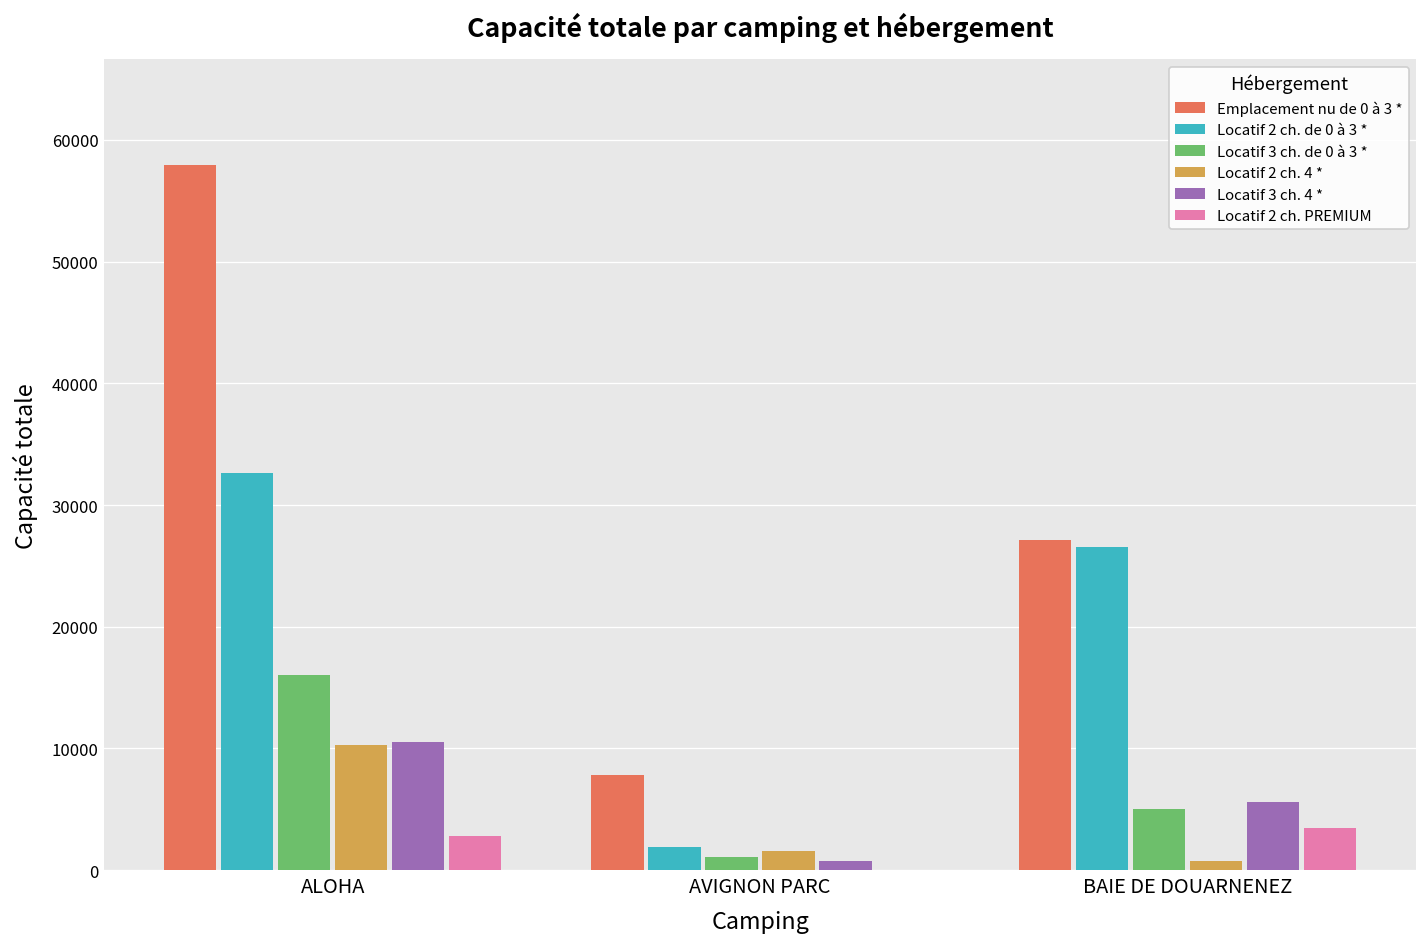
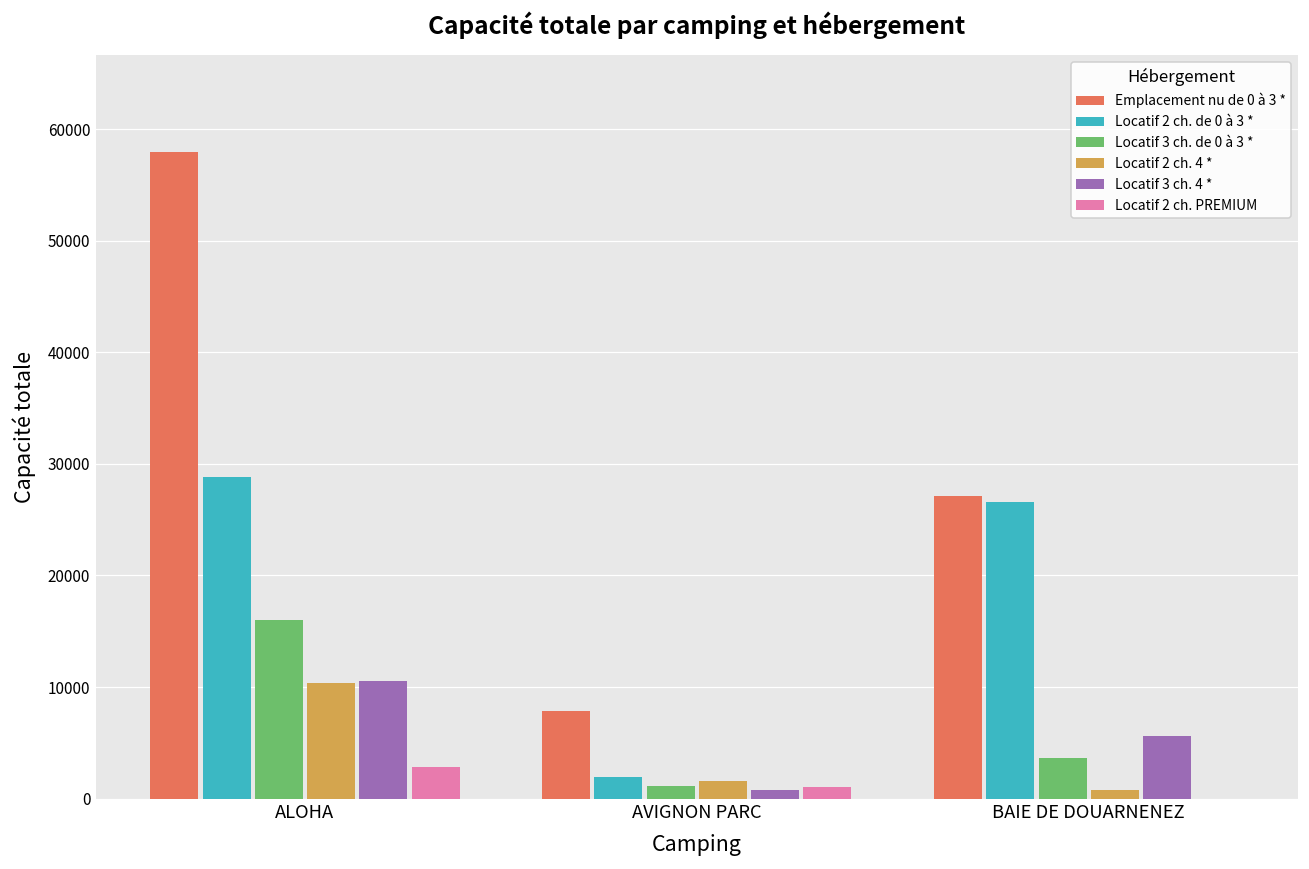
Locatif 2 ch. de 0 à 3 *, ALOHA: 32700 -> 28800
Locatif 2 ch. PREMIUM, AVIGNON PARC: 0 -> 1100
Locatif 3 ch. de 0 à 3 *, BAIE DE DOUARNENEZ: 5000 -> 3700
Locatif 2 ch. PREMIUM, BAIE DE DOUARNENEZ: 3400 -> 0
